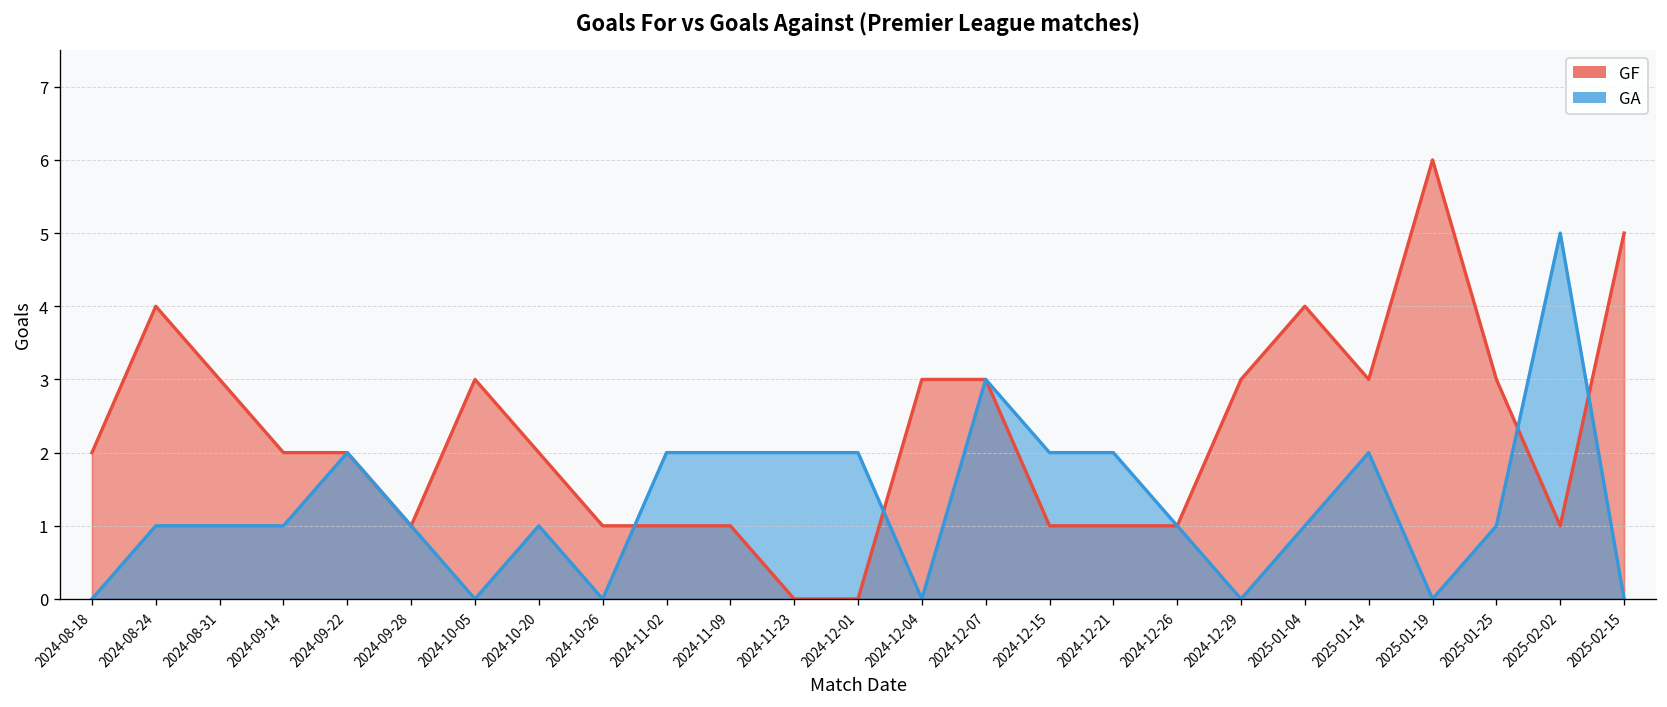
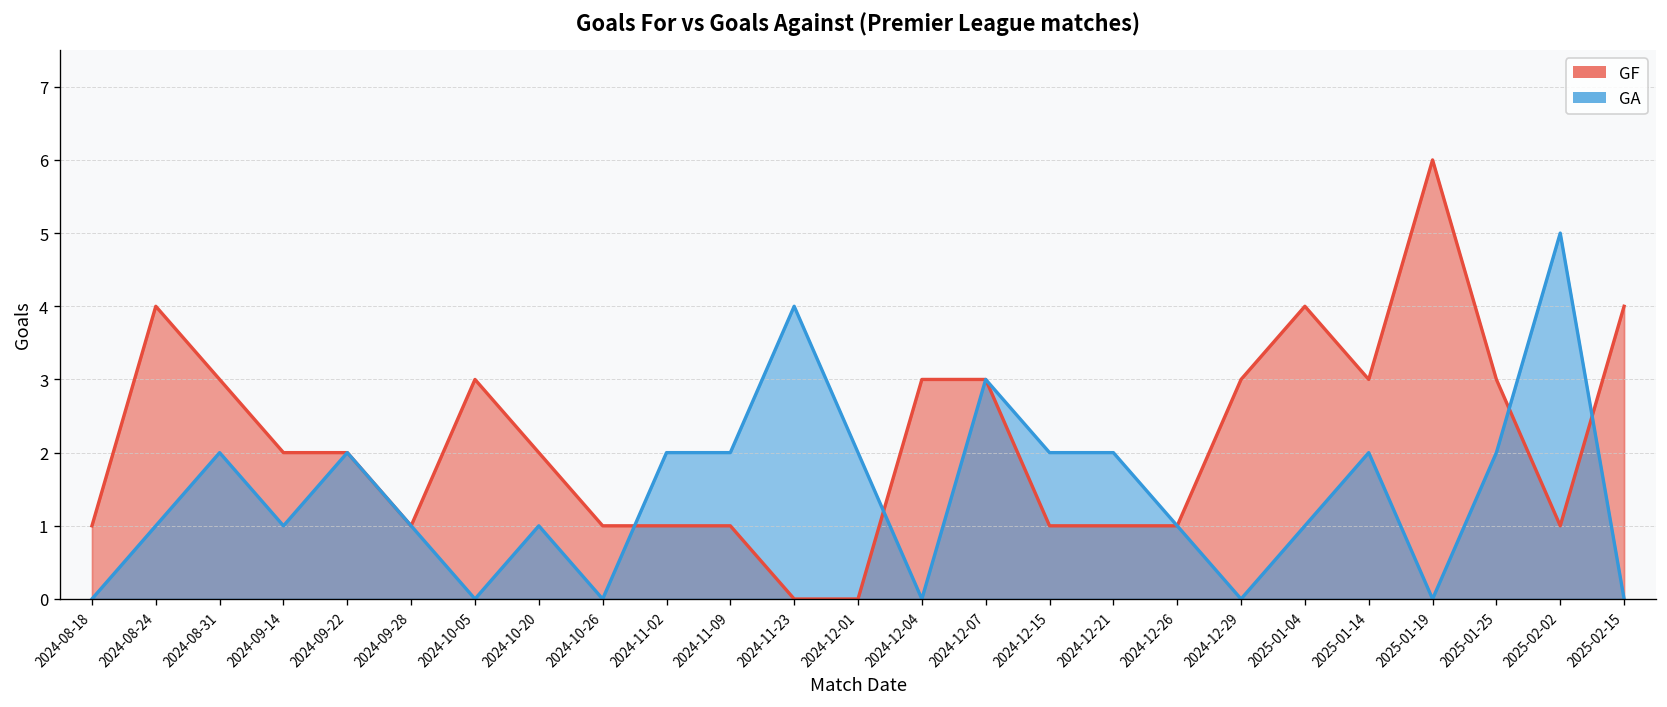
GF, 2024-08-18: 2 -> 1
GA, 2024-08-31: 1 -> 2
GA, 2024-11-23: 2 -> 4
GA, 2025-01-25: 1 -> 2
GF, 2025-02-15: 5 -> 4
